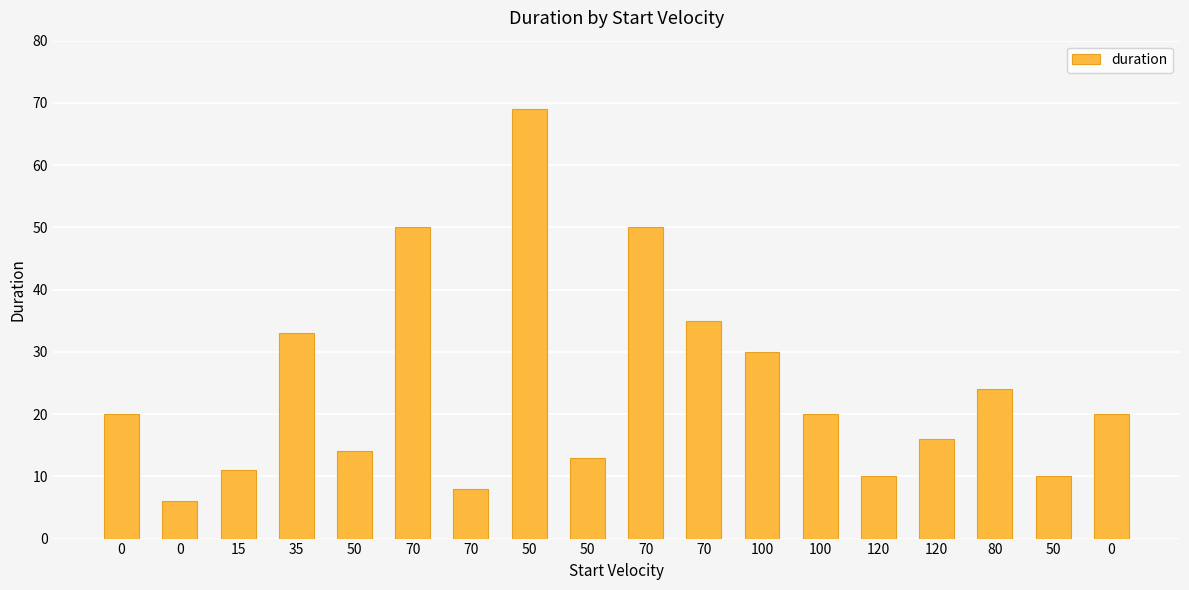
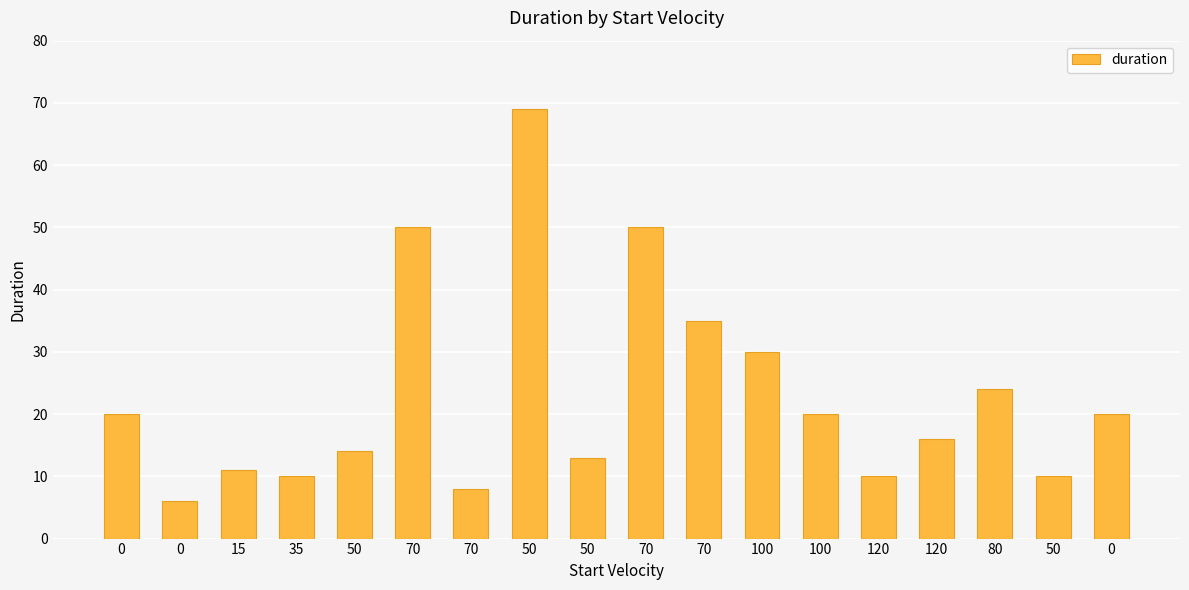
35: 33 -> 10
